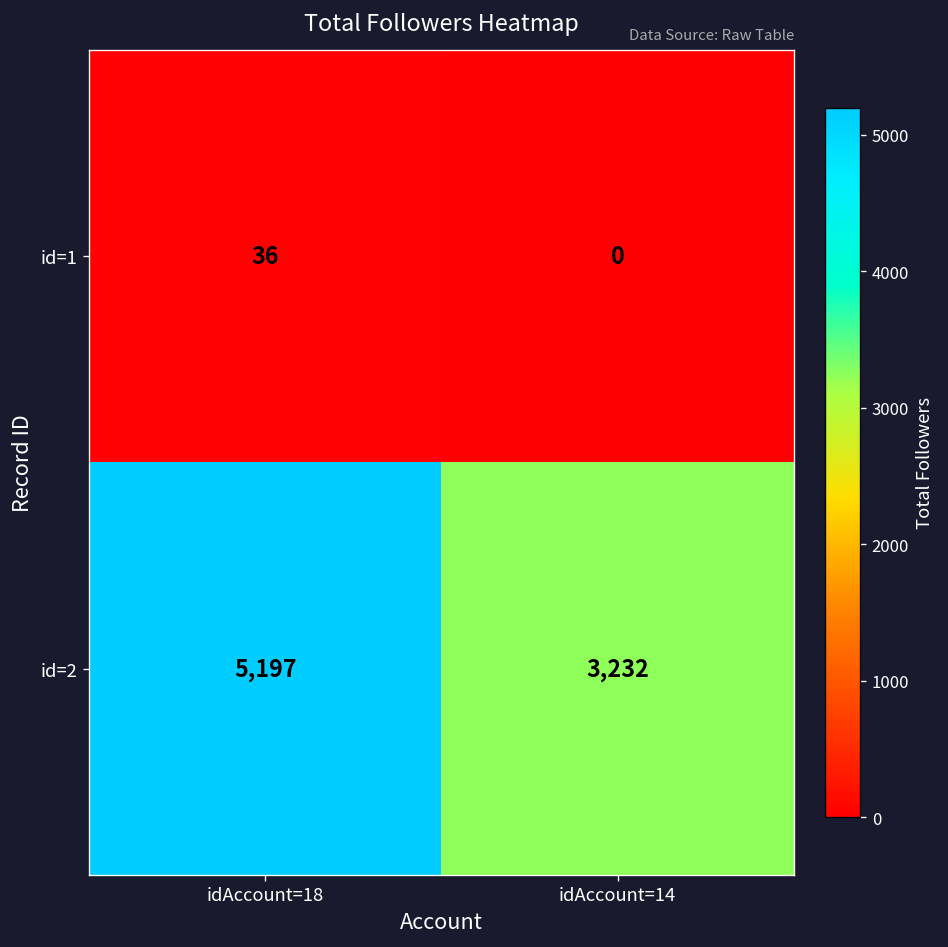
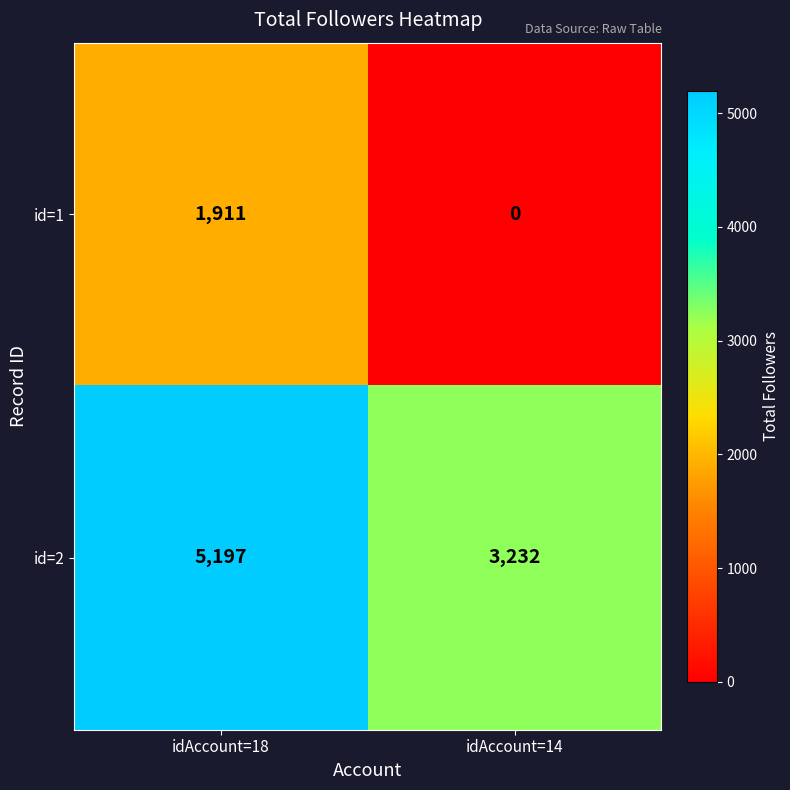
id=1, idAccount=18: 36 -> 1,911
